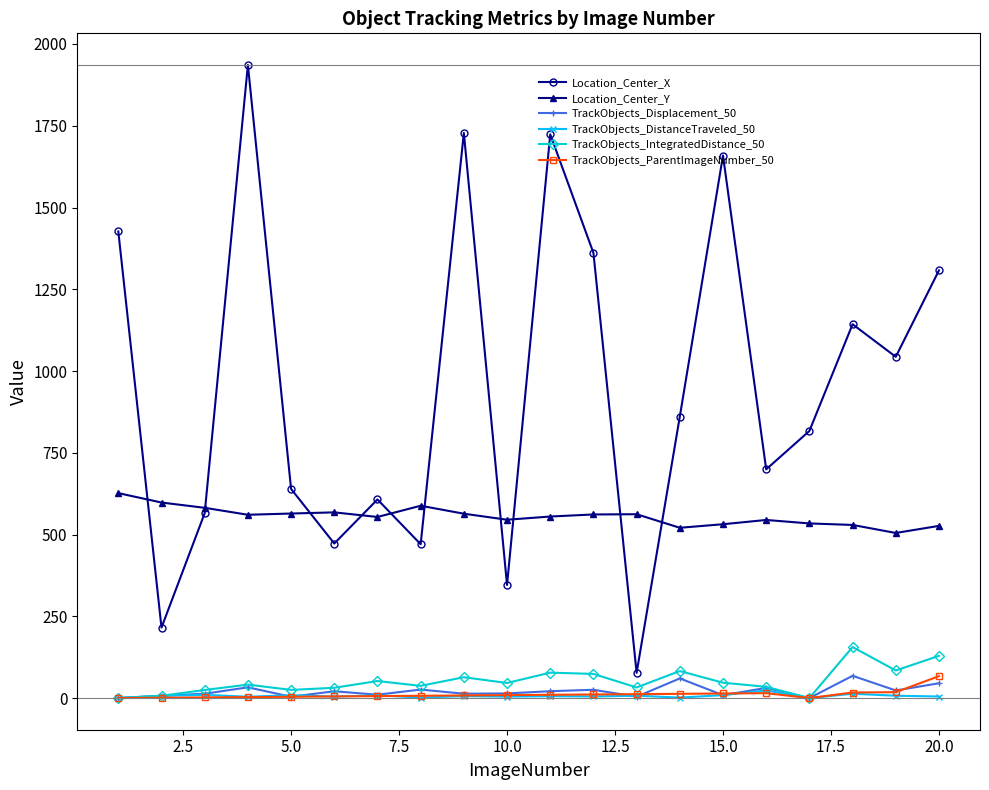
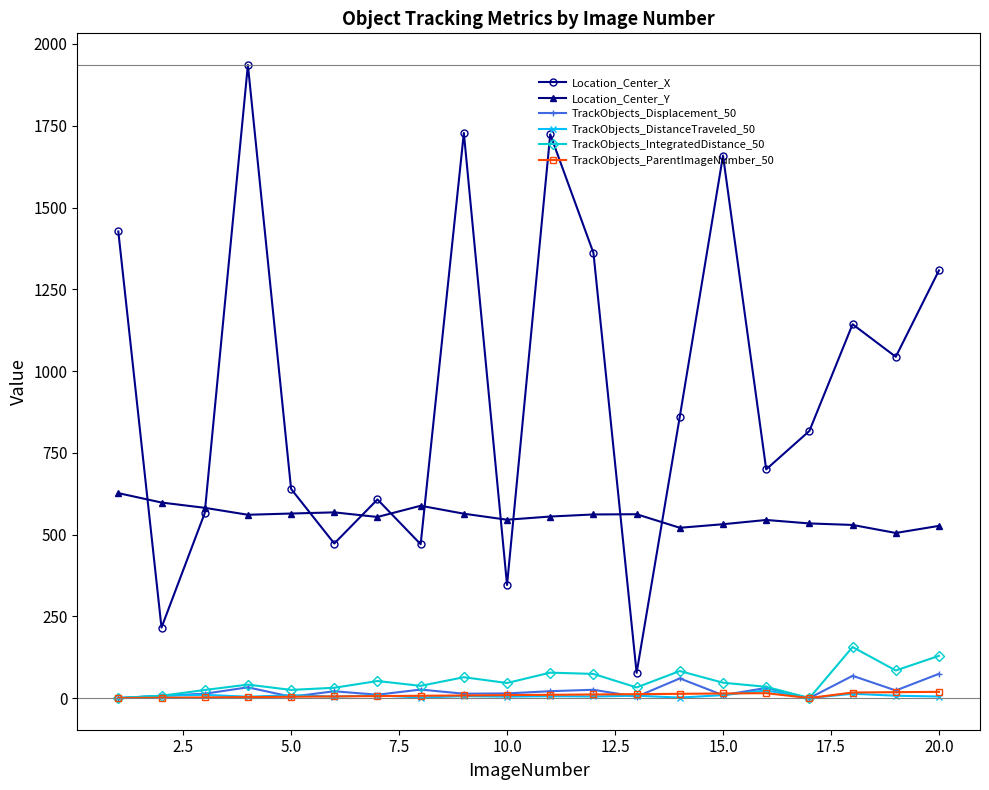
TrackObjects_Displacement_50, 20.0: 50 -> 70
TrackObjects_ParentImageNumber_50, 20.0: 70 -> 20
